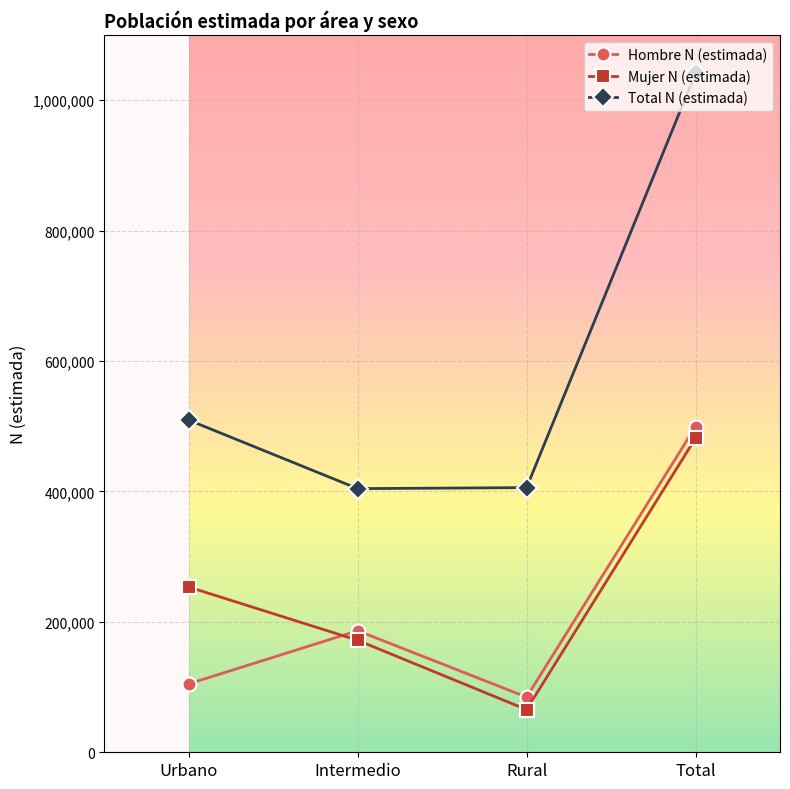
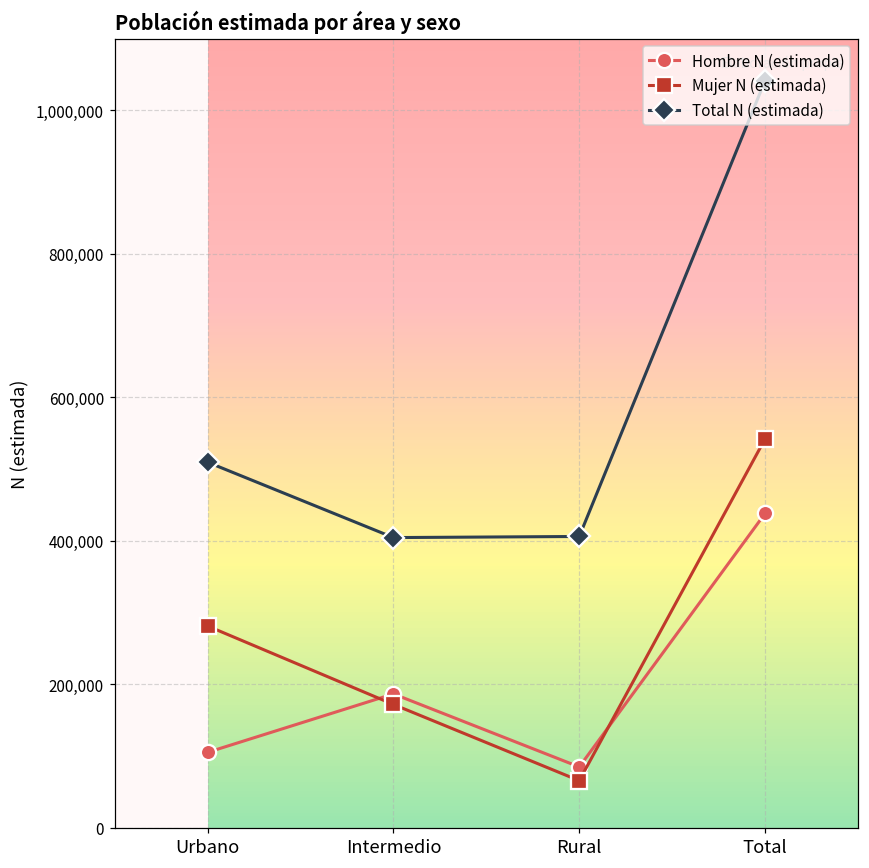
Mujer N (estimada), Urbano: 250,000 -> 280,000
Hombre N (estimada), Total: 500,000 -> 440,000
Mujer N (estimada), Total: 480,000 -> 540,000
